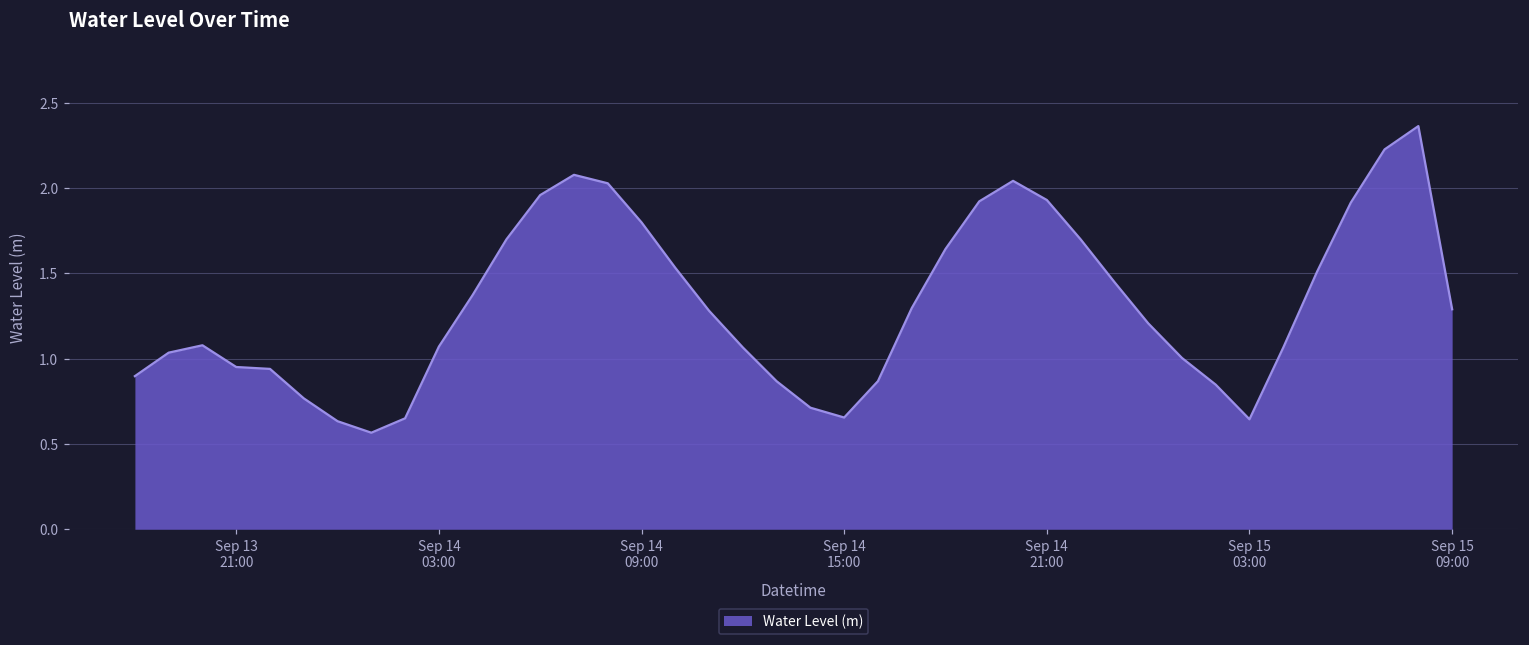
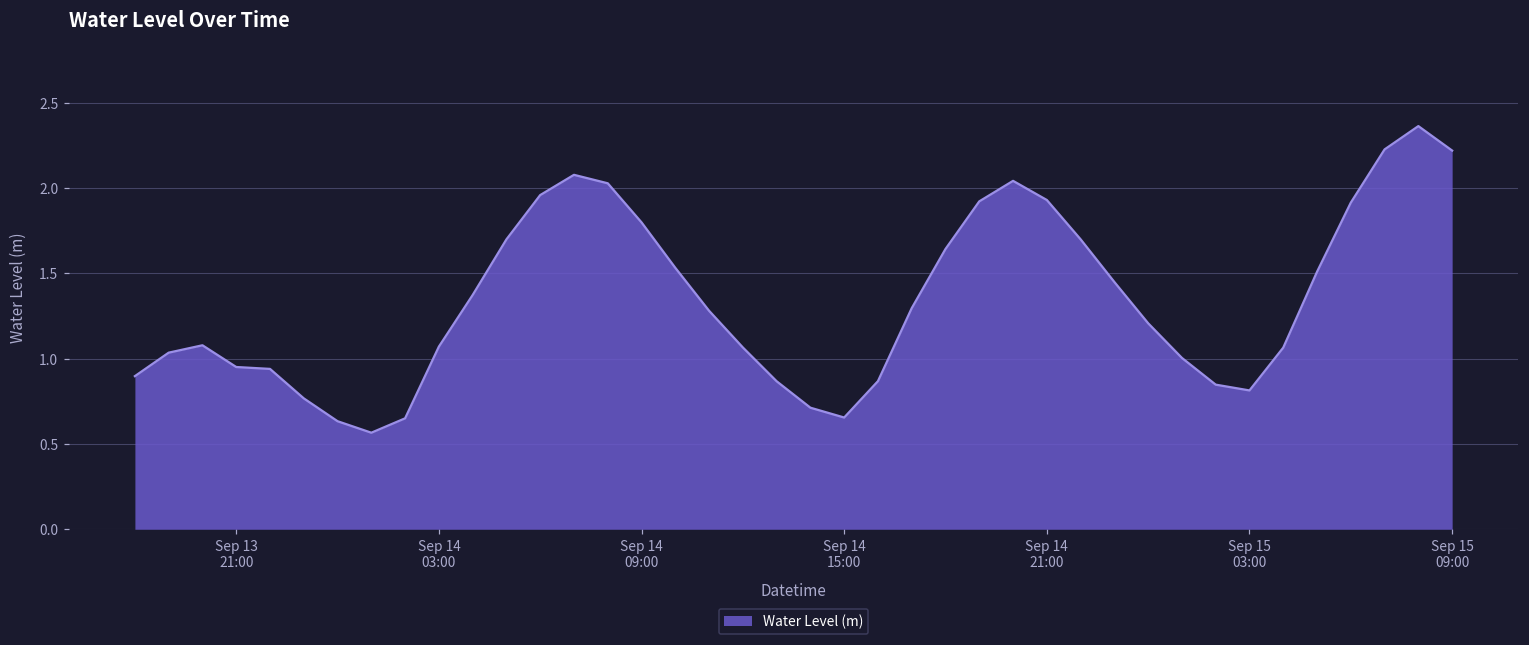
Sep 15 03:00: 0.64 -> 0.81
Sep 15 09:00: 1.29 -> 2.22
